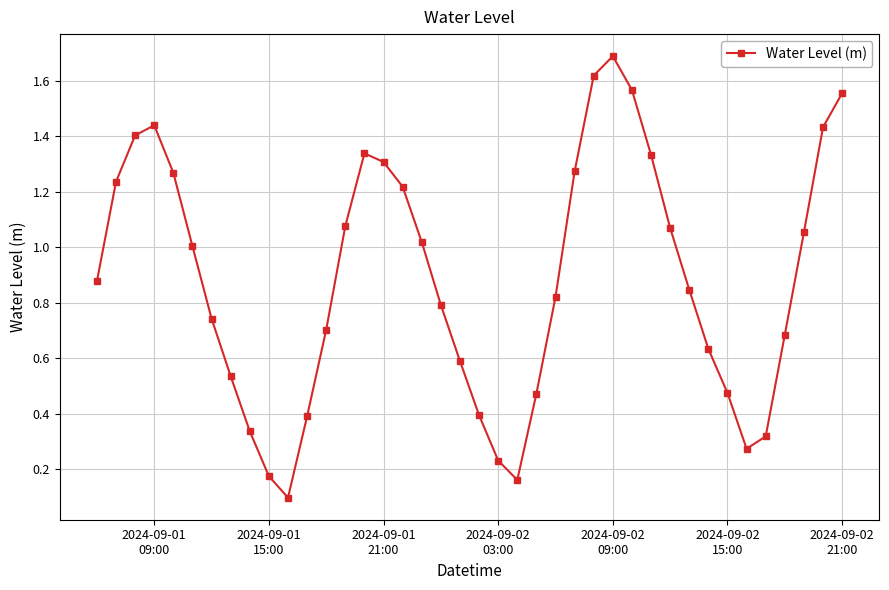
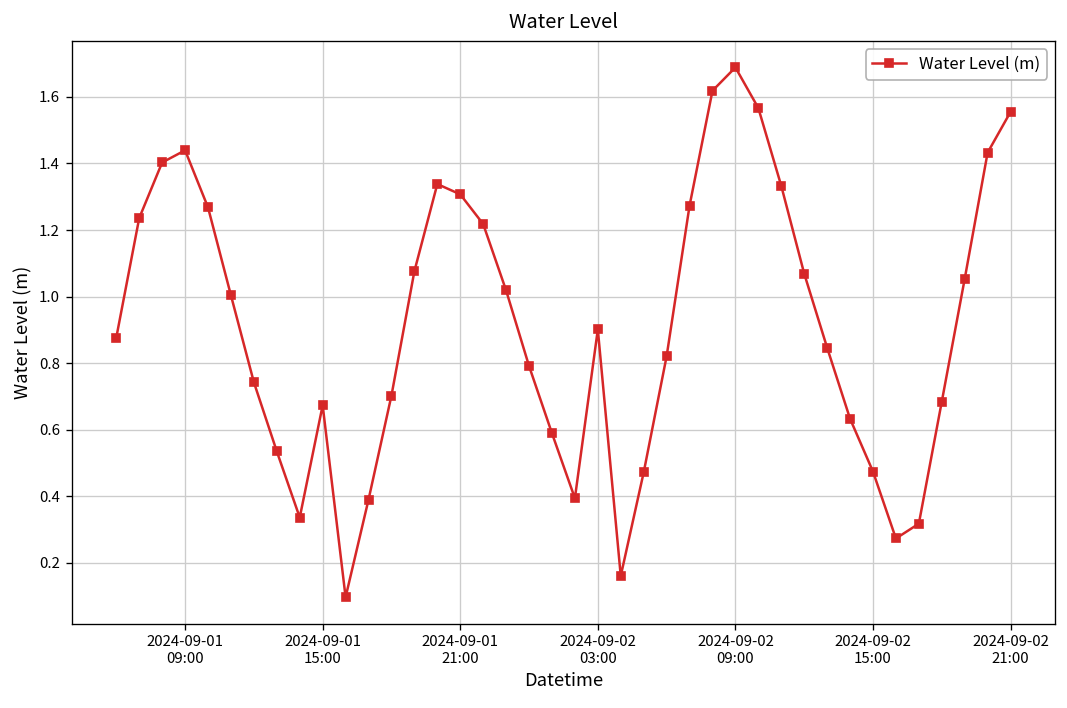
2024-09-01 15:00: 0.17 -> 0.67
2024-09-02 03:00: 0.23 -> 0.90
